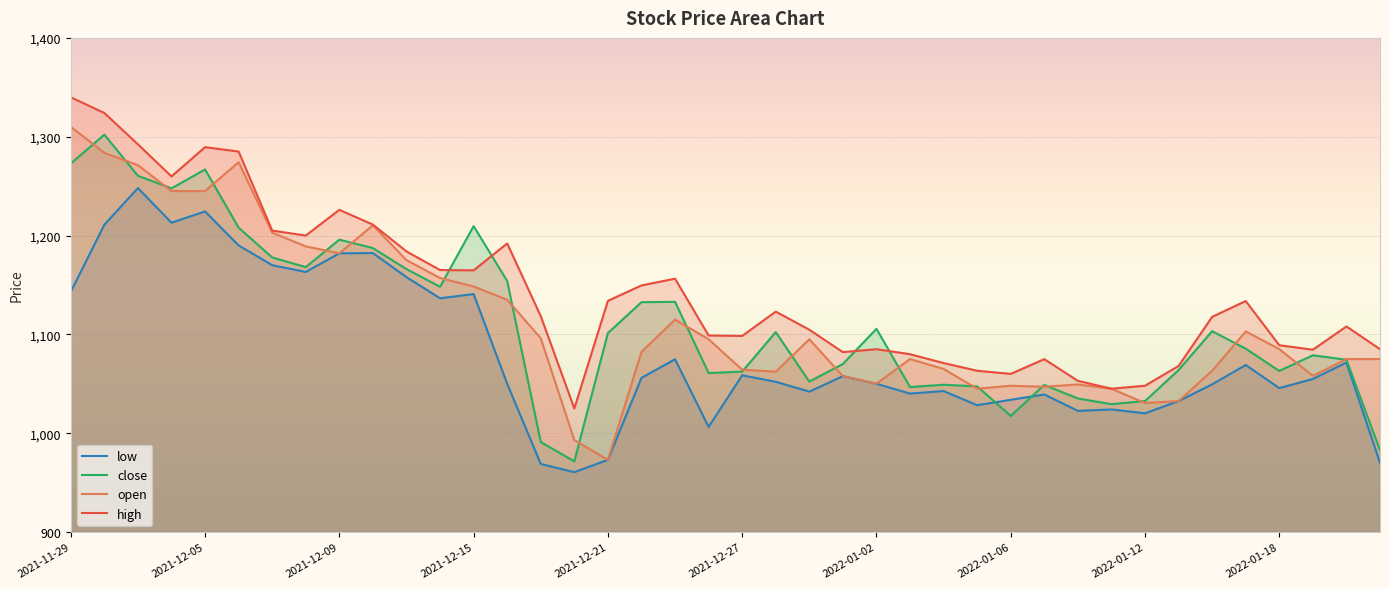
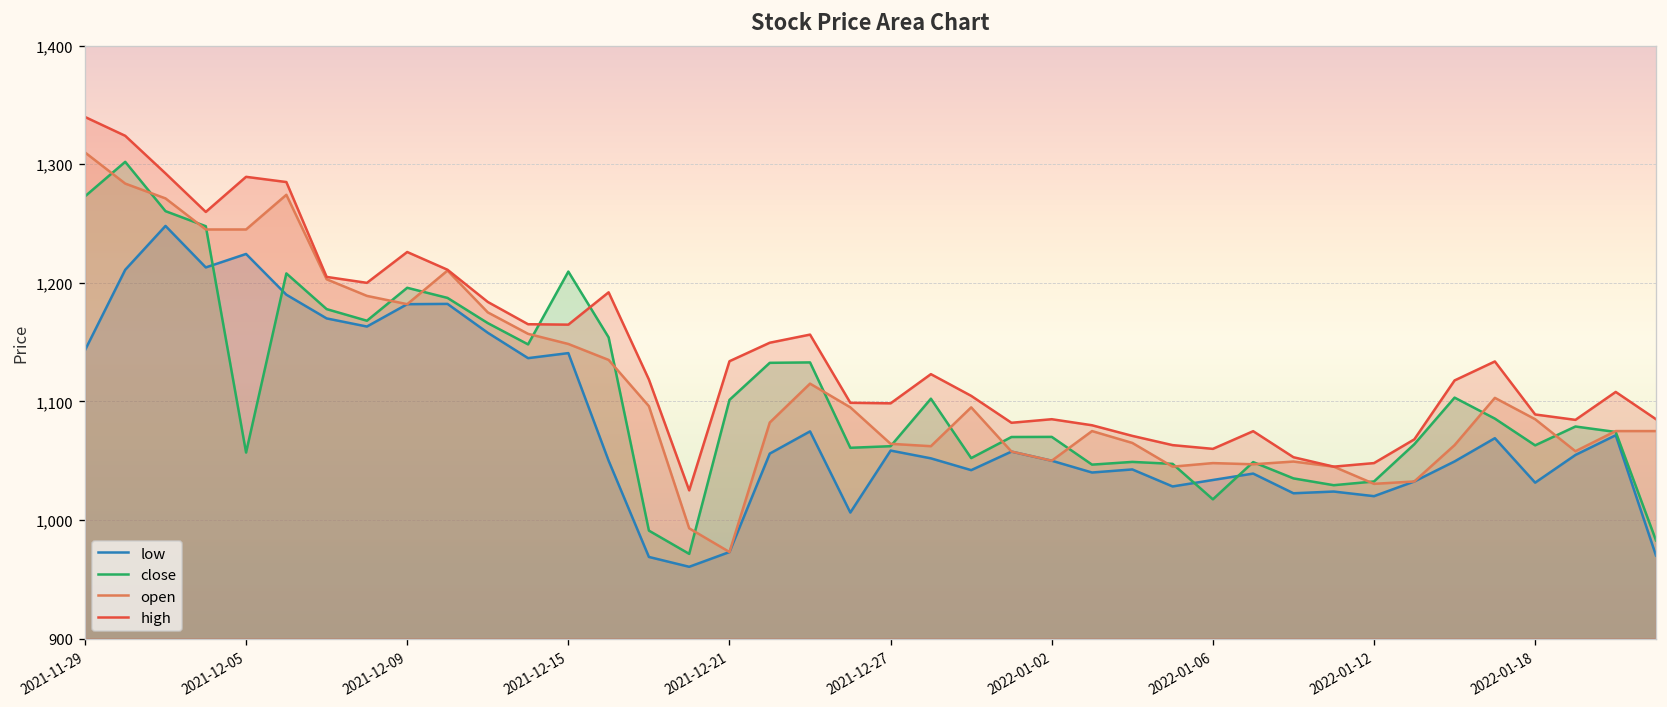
close, 2021-12-05: 1,270 -> 1,060
close, 2022-01-02: 1,110 -> 1,070
low, 2022-01-18: 1,050 -> 1,030
